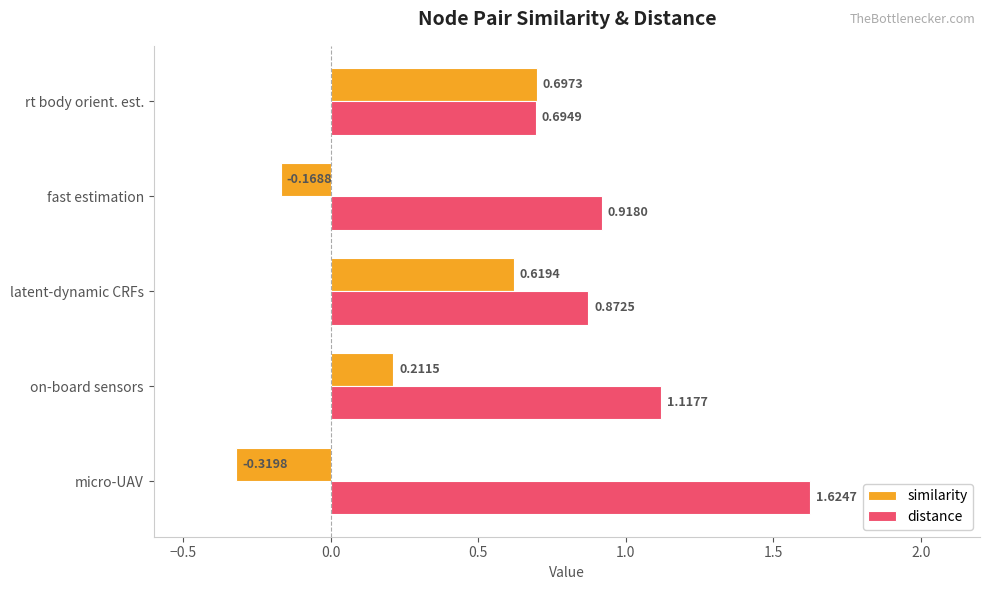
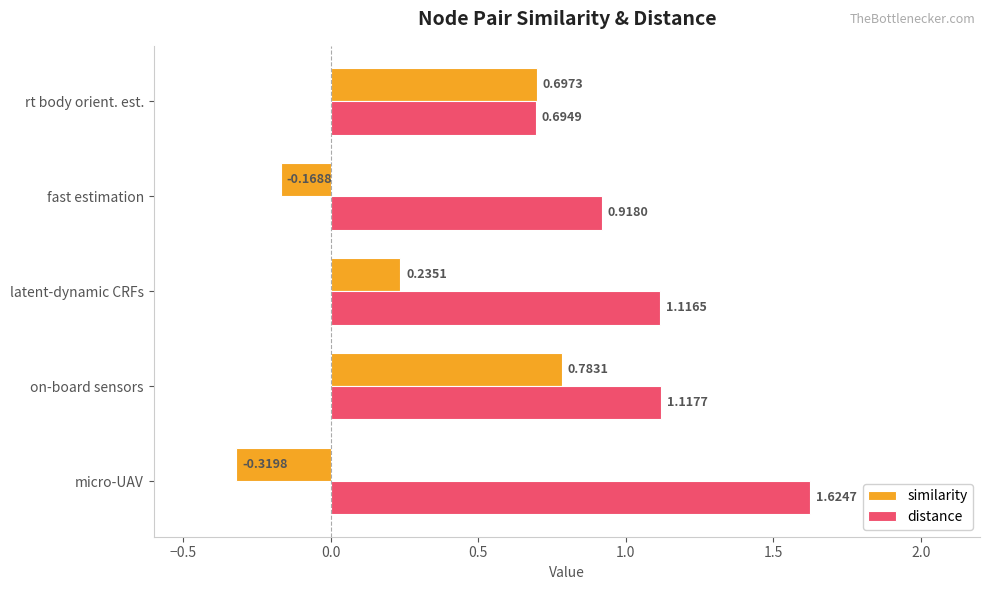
similarity, latent-dynamic CRFs: 0.6194 -> 0.2351
distance, latent-dynamic CRFs: 0.8725 -> 1.1165
similarity, on-board sensors: 0.2115 -> 0.7831
